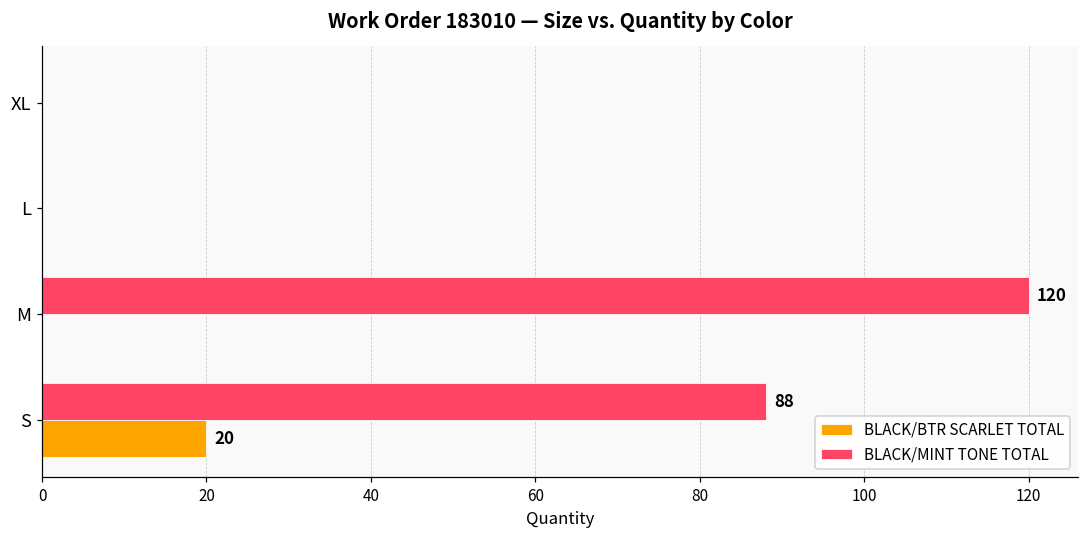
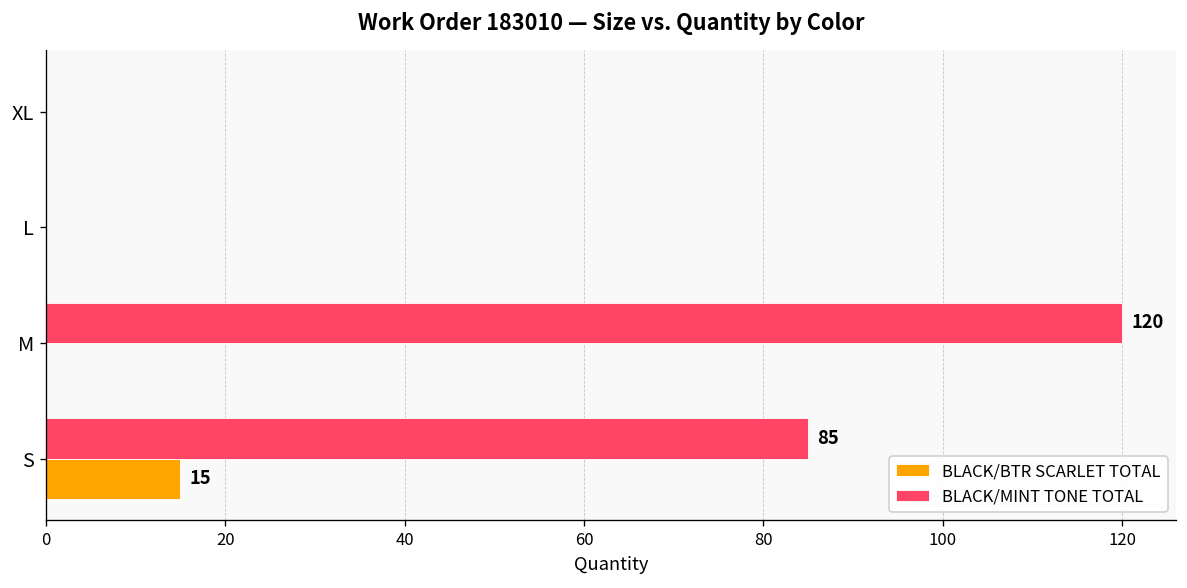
BLACK/MINT TONE TOTAL, S: 88 -> 85
BLACK/BTR SCARLET TOTAL, S: 20 -> 15
